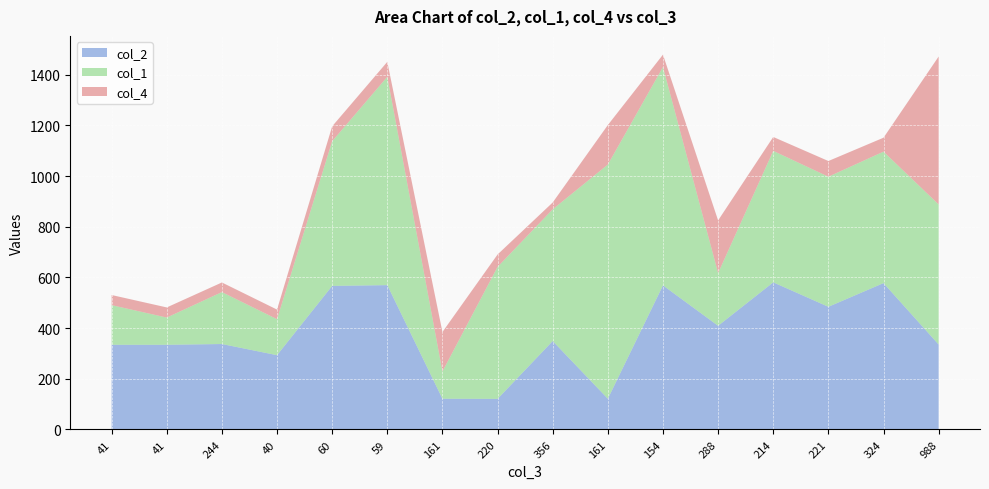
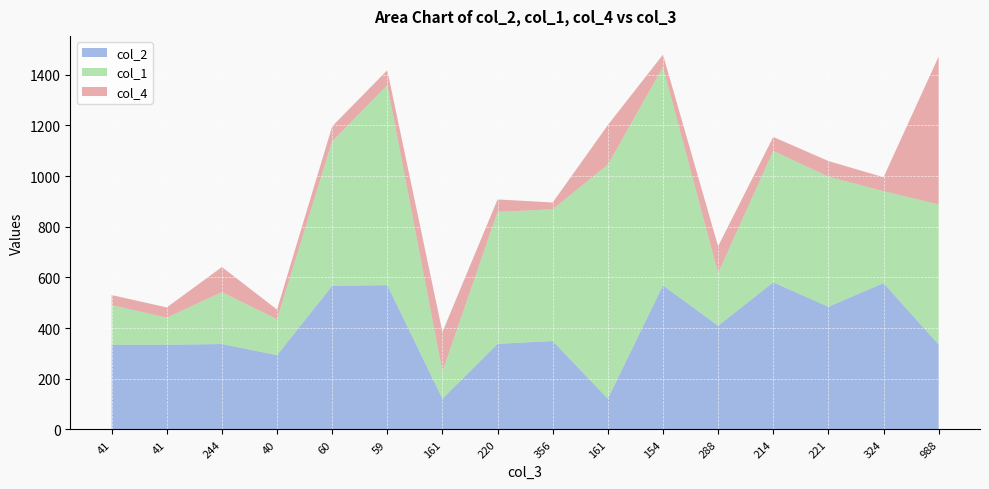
col_4, 244: 40 -> 100
col_1, 59: 820 -> 790
col_2, 220: 120 -> 340
col_4, 288: 210 -> 110
col_1, 324: 520 -> 360
